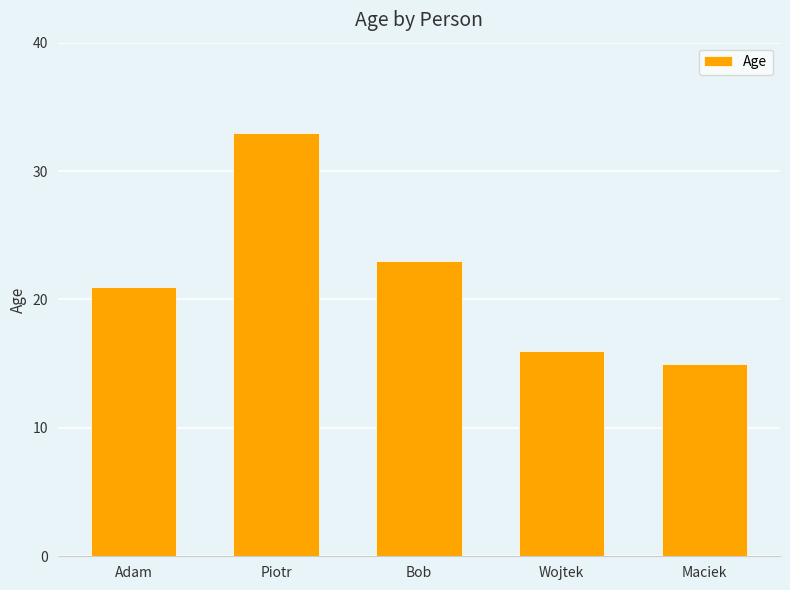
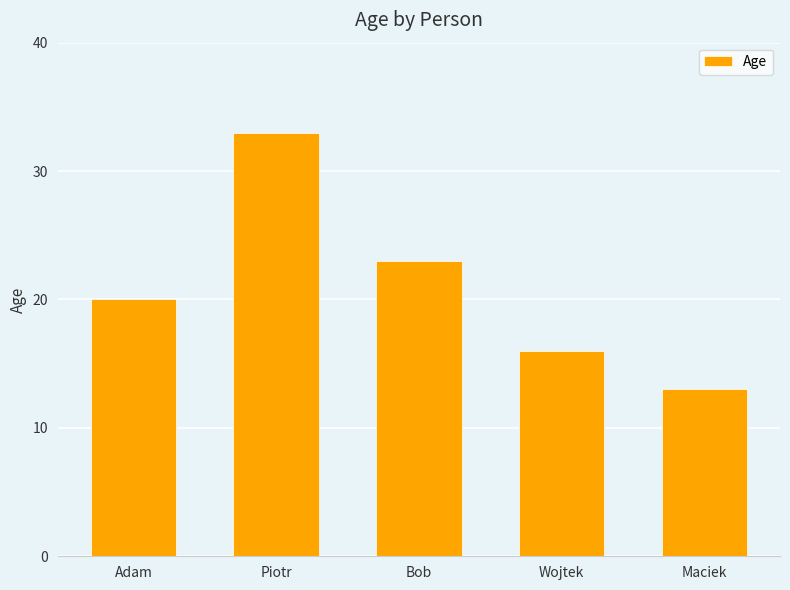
Adam: 21 -> 20
Maciek: 15 -> 13
